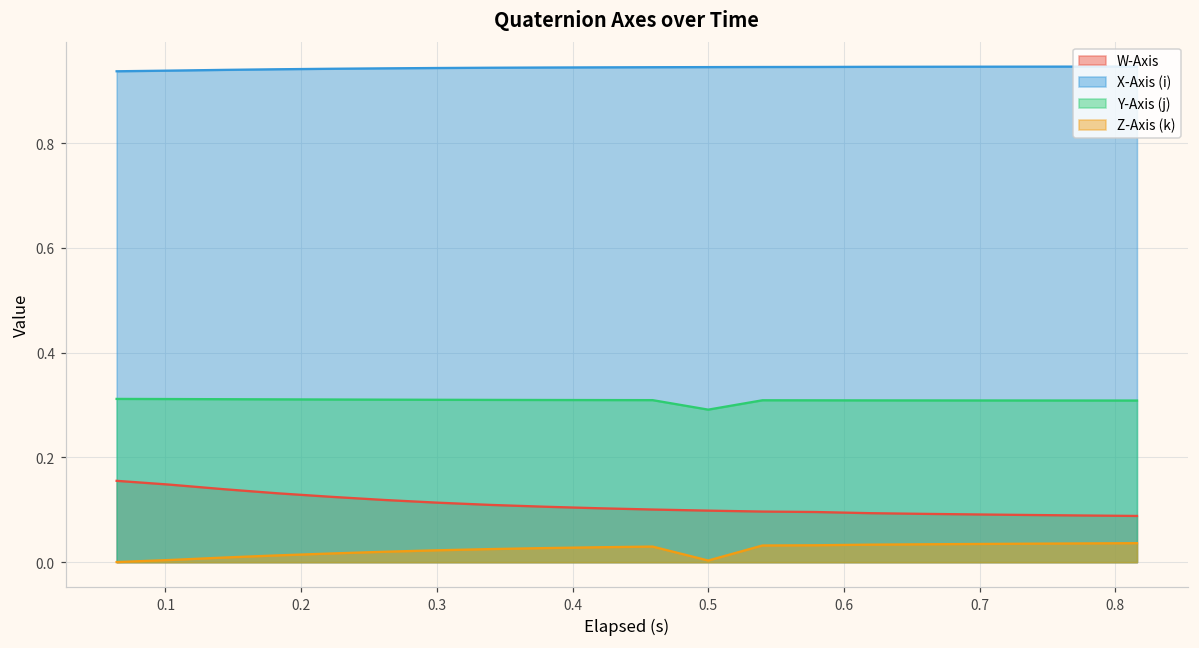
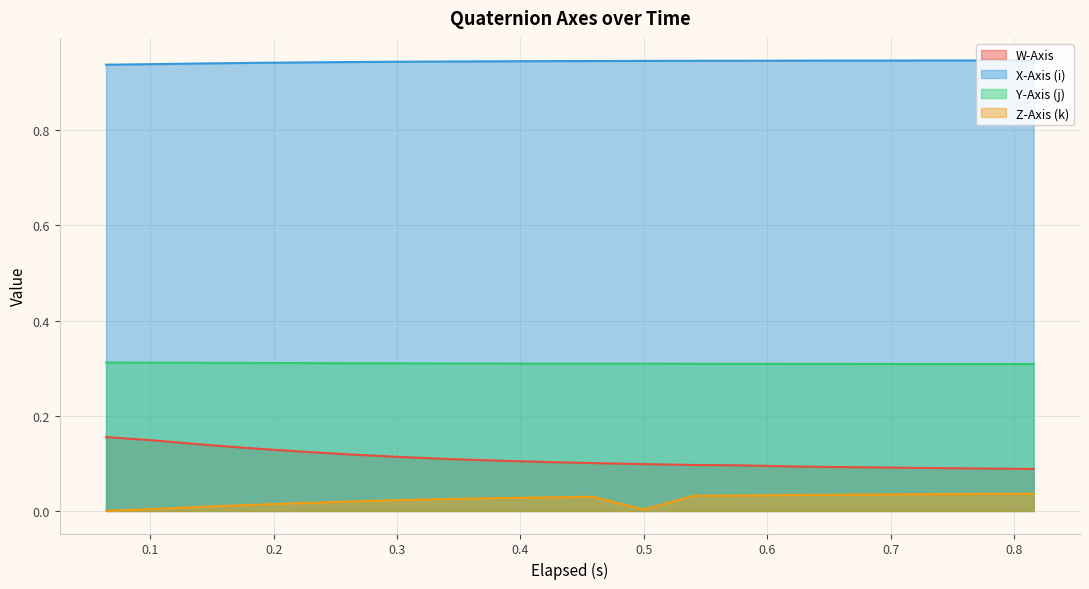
Y-Axis (j), 0.5: 0.29 -> 0.31
